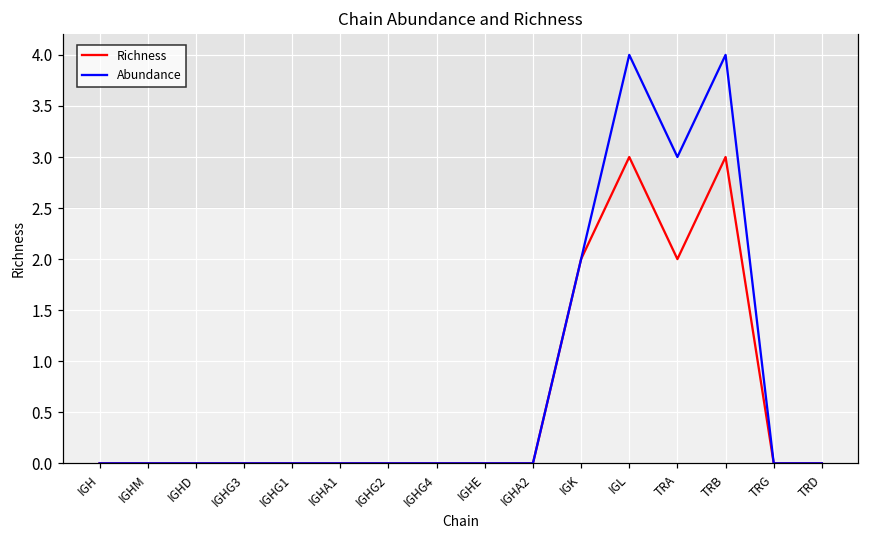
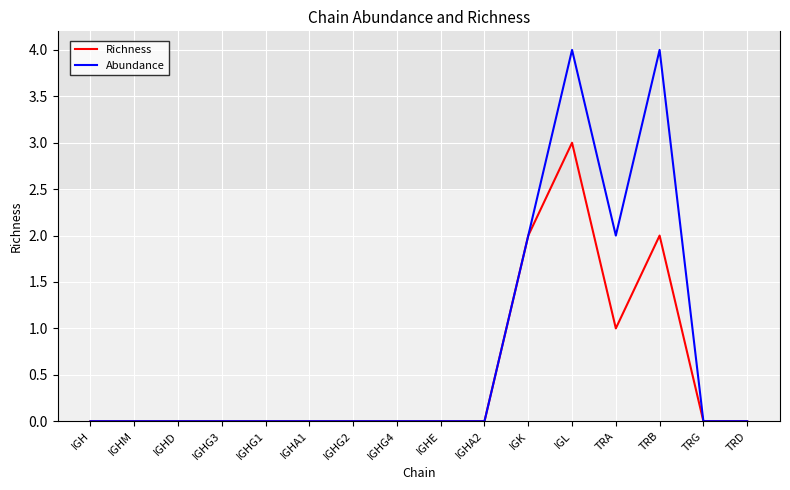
Richness, TRA: 2 -> 1
Abundance, TRA: 3 -> 2
Richness, TRB: 3 -> 2
